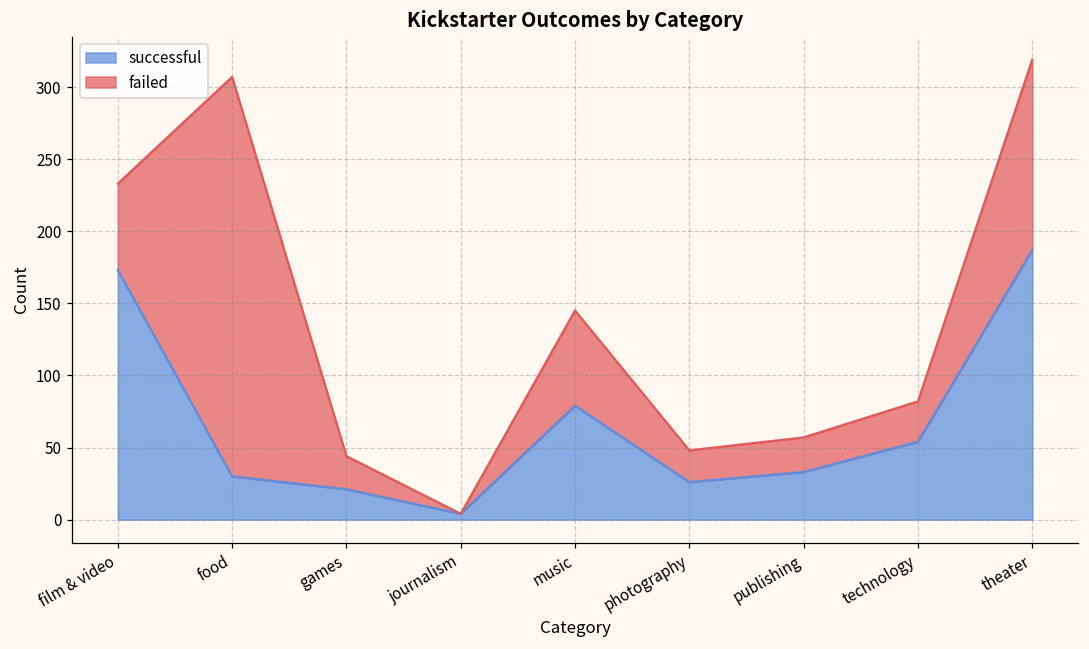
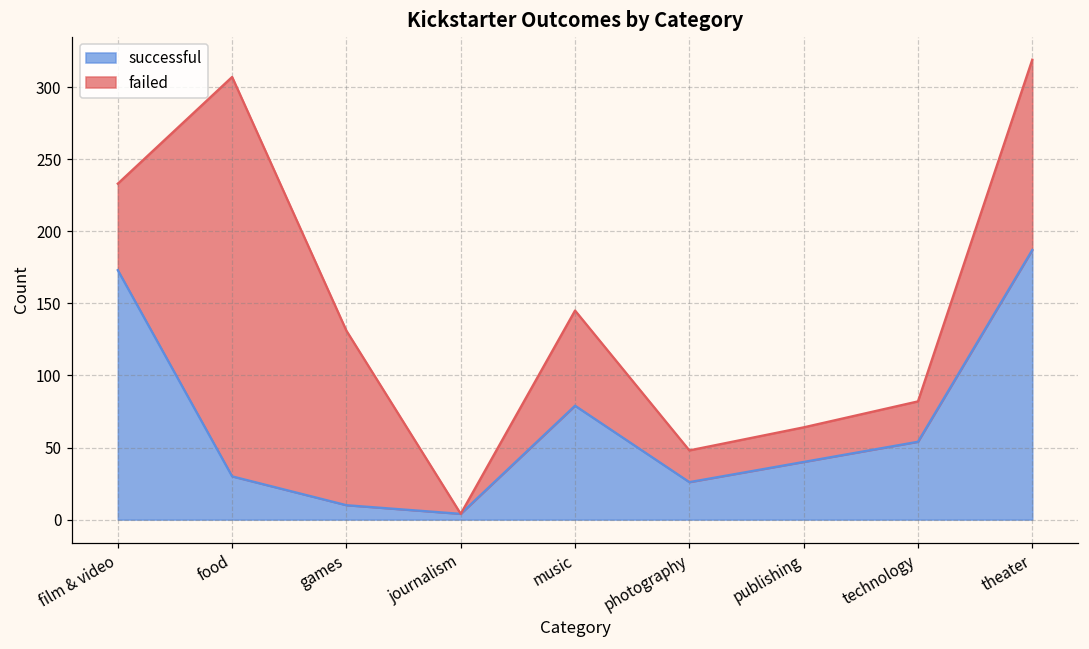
successful, games: 21 -> 10
failed, games: 23 -> 121
successful, publishing: 33 -> 40
